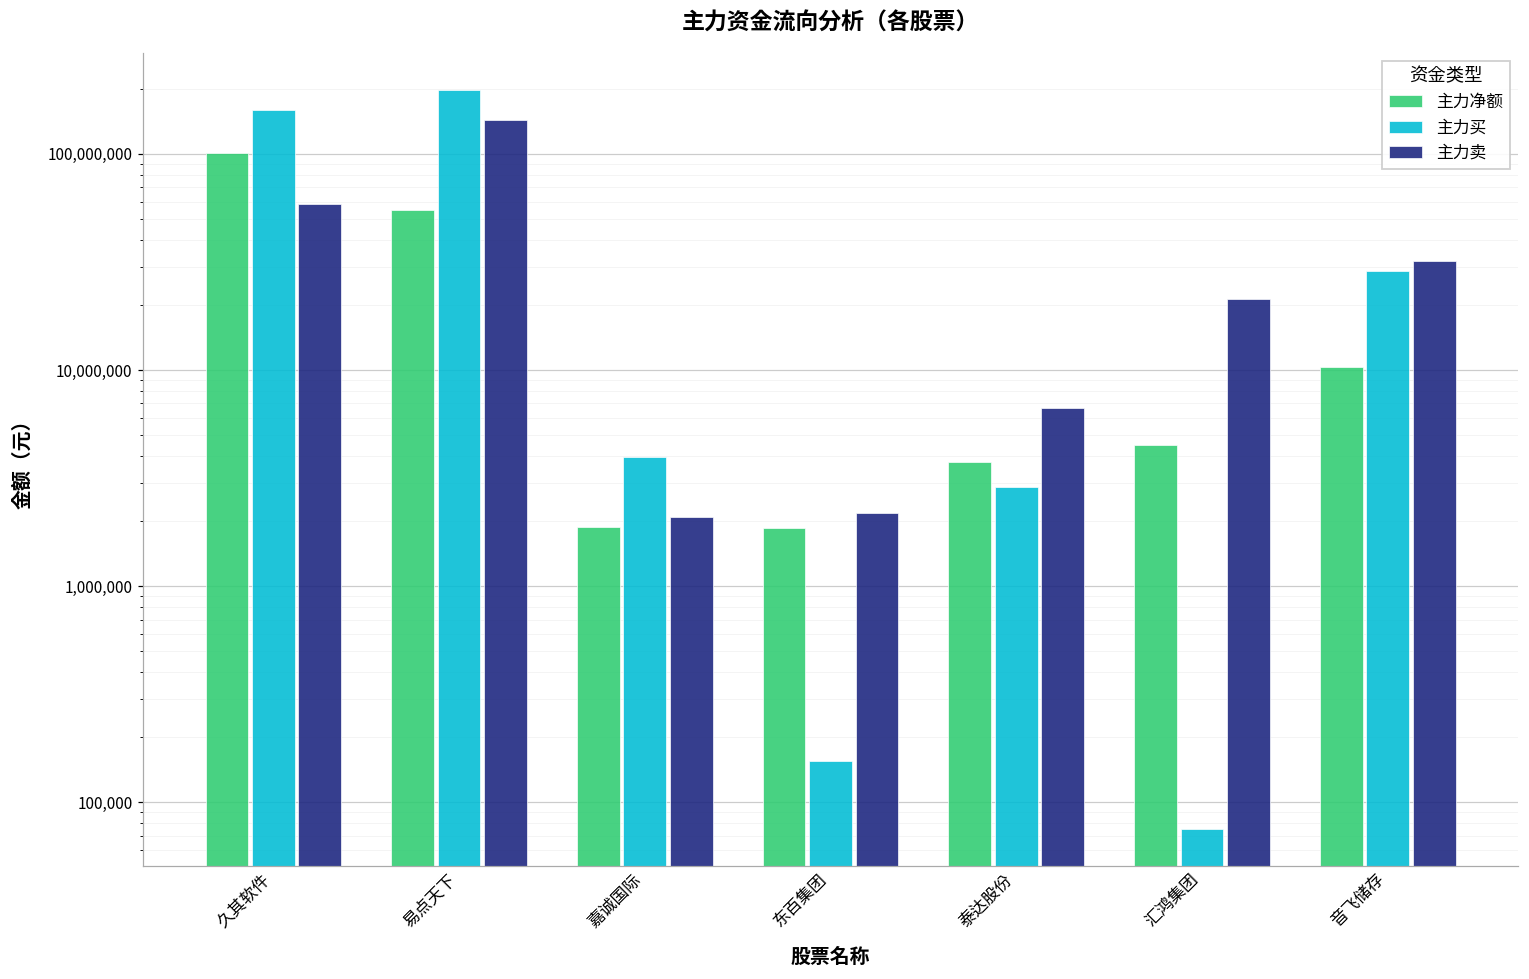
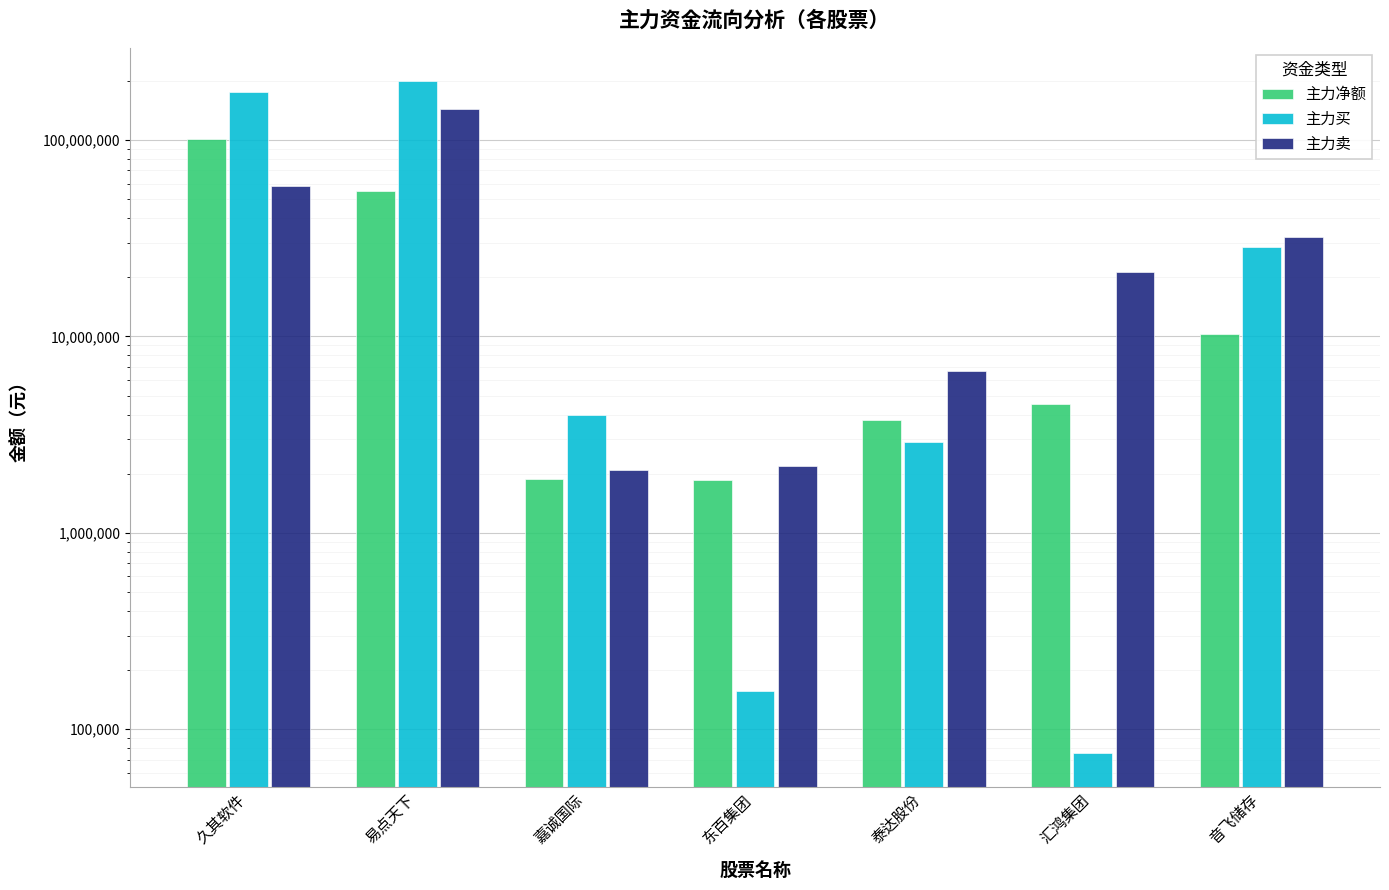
主力买, 久其软件: 160,000,000 -> 170,000,000
